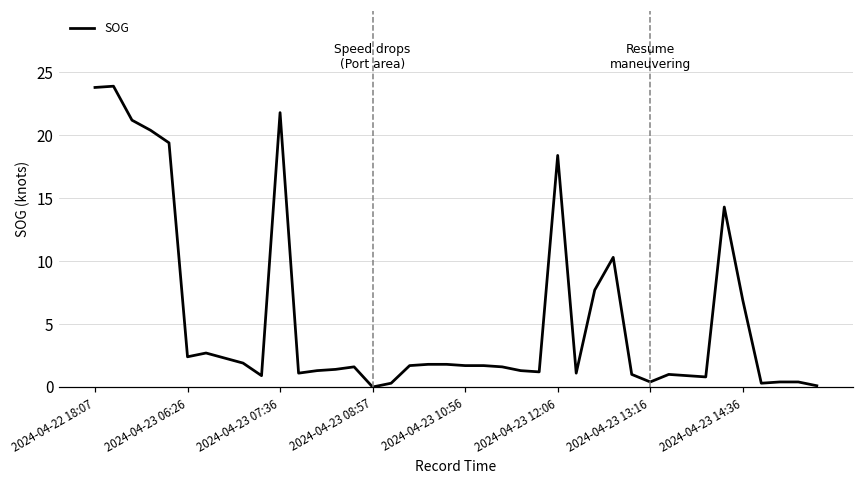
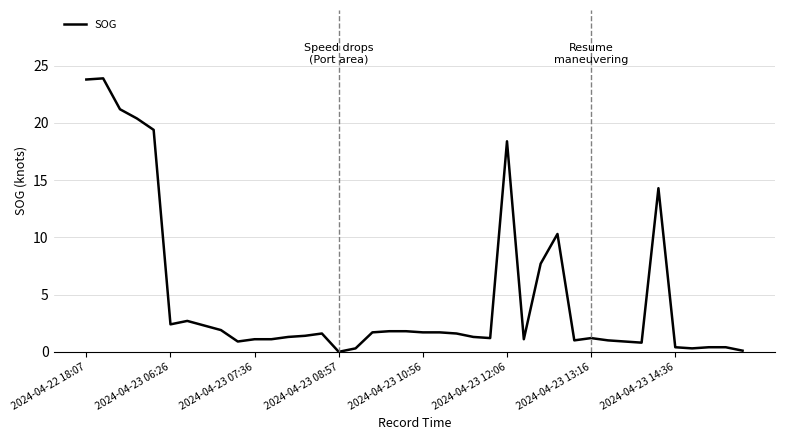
2024-04-23 07:36: 21.8 -> 1.1
2024-04-23 13:16: 0.4 -> 1.2
2024-04-23 14:36: 6.9 -> 0.4
